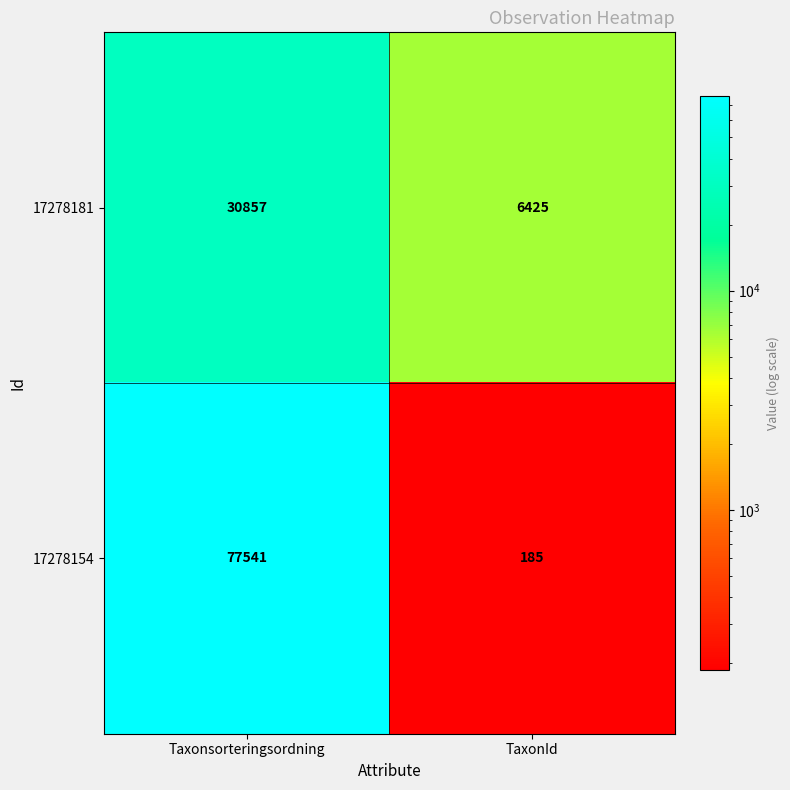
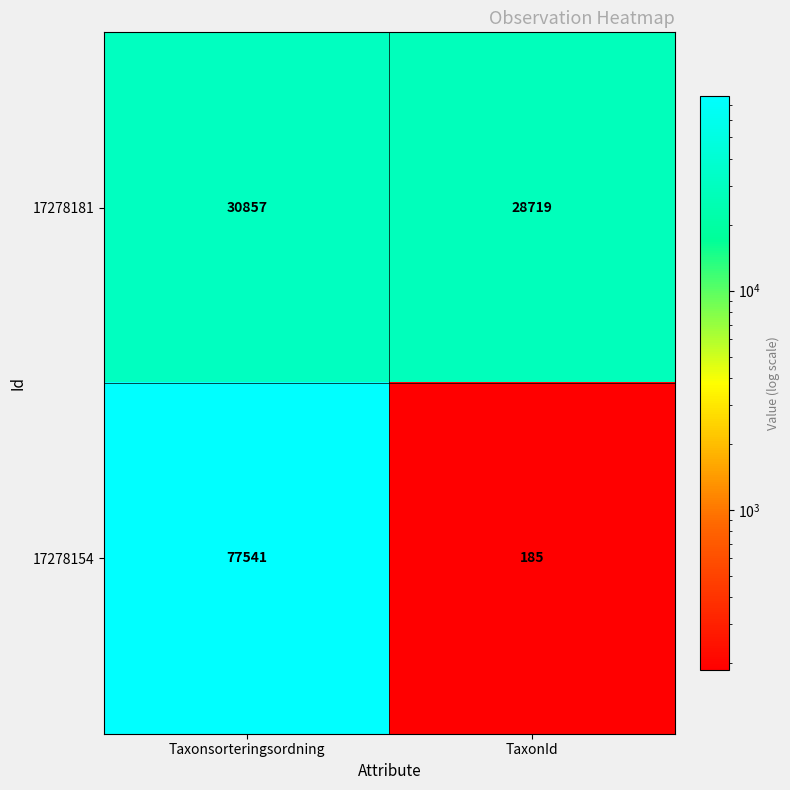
17278181, TaxonId: 6425 -> 28719
